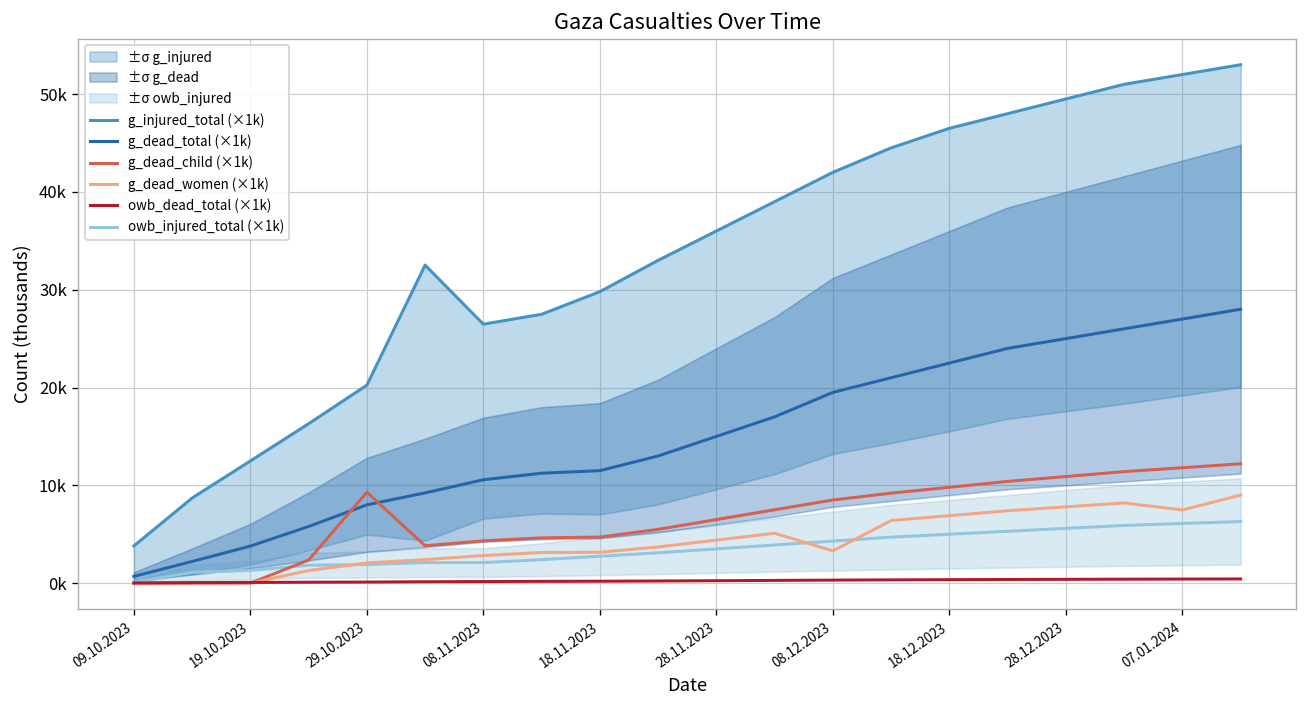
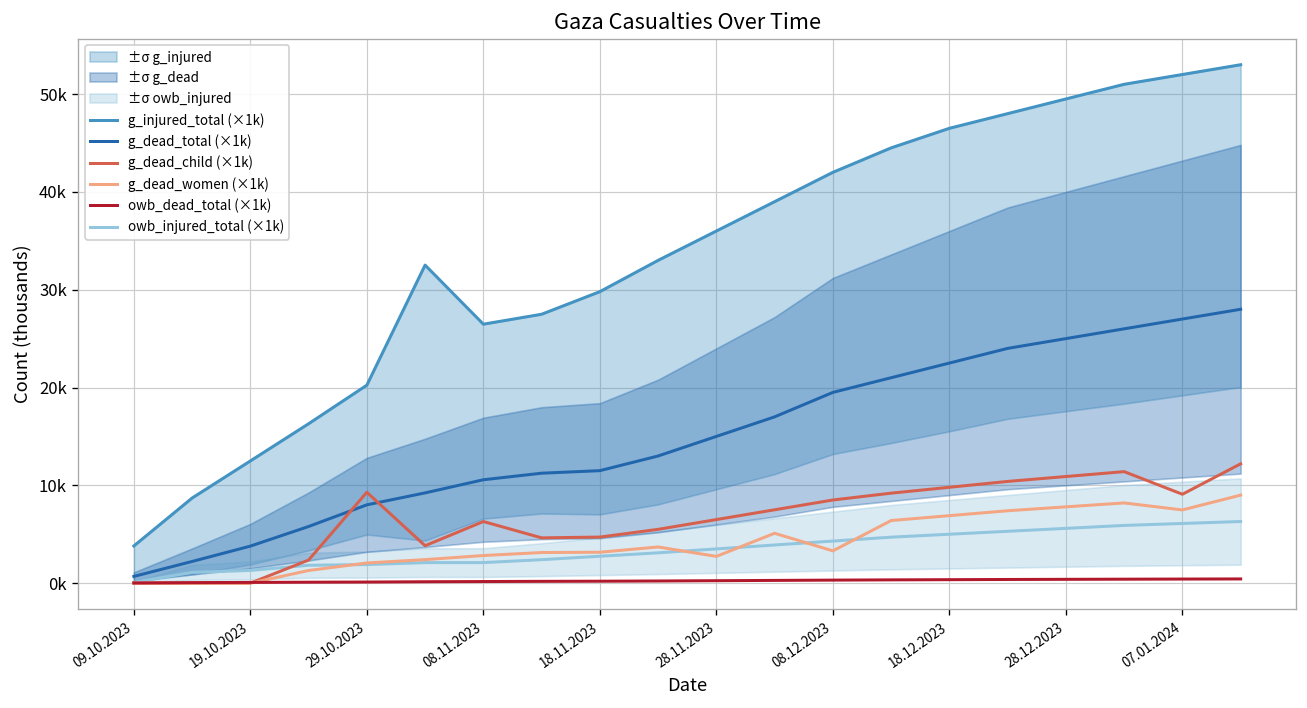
g_dead_child (×1k), 08.11.2023: 4000 -> 6000
g_dead_women (×1k), 28.11.2023: 4000 -> 3000
g_dead_child (×1k), 07.01.2024: 12000 -> 9000
